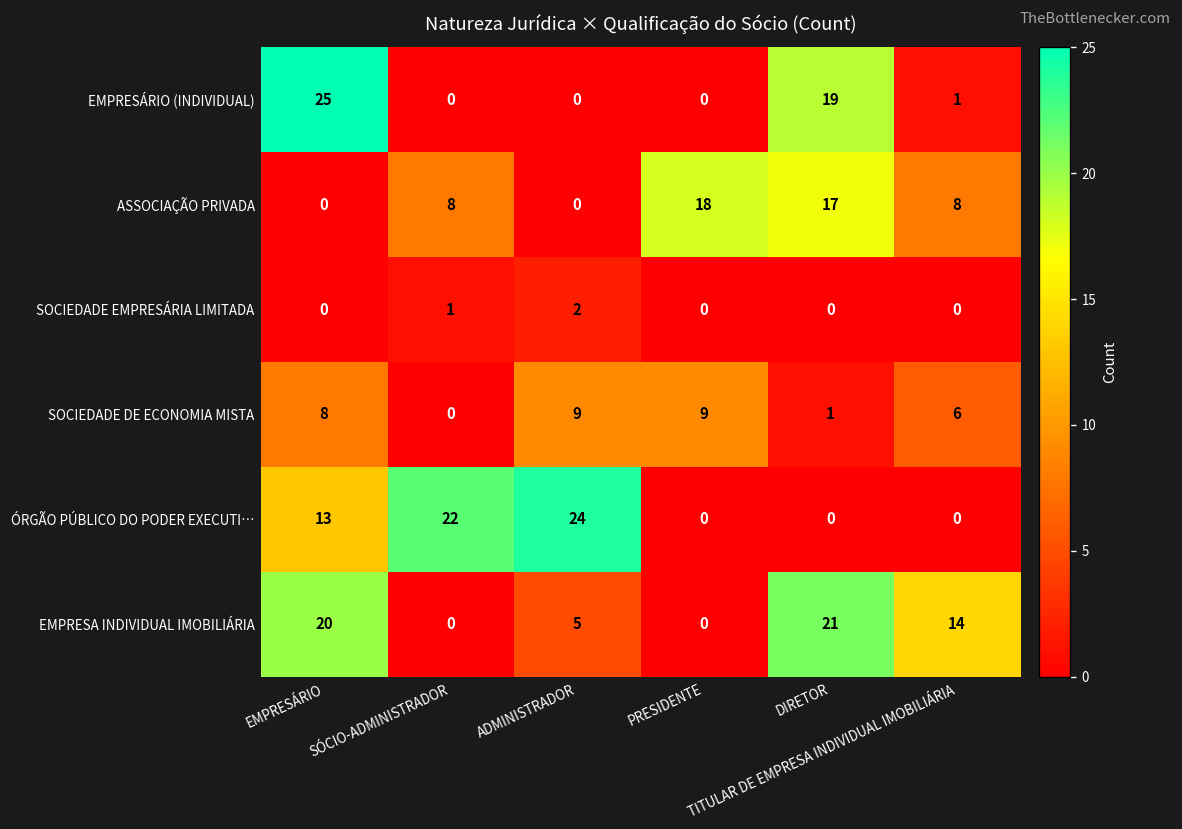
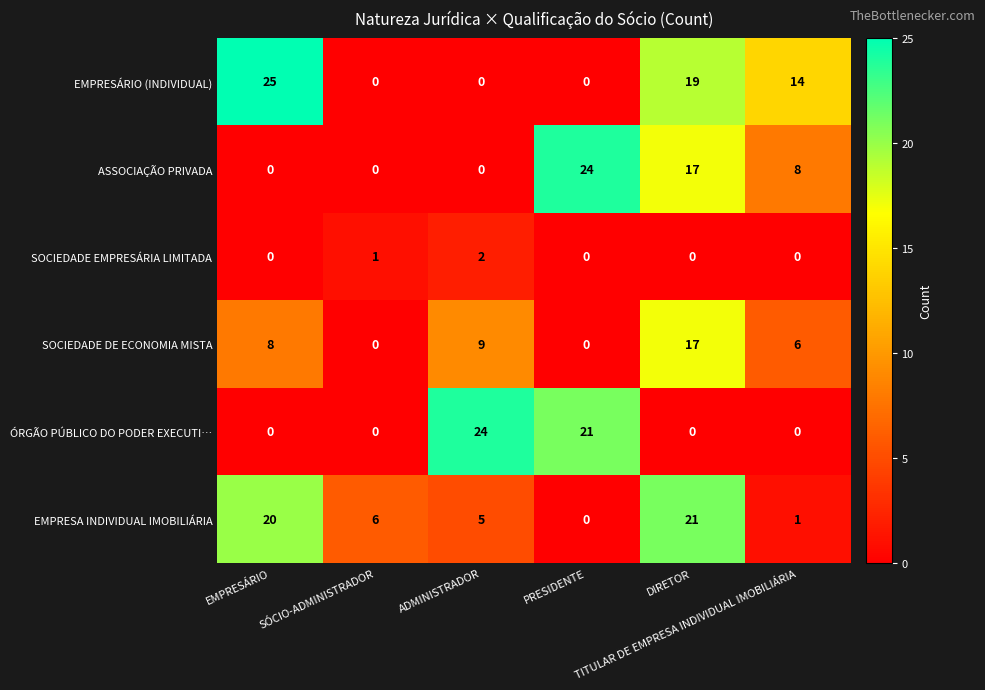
EMPRESÁRIO (INDIVIDUAL), TITULAR DE EMPRESA INDIVIDUAL IMOBILIÁRIA: 1 -> 14
ASSOCIAÇÃO PRIVADA, SÓCIO-ADMINISTRADOR: 8 -> 0
ASSOCIAÇÃO PRIVADA, PRESIDENTE: 18 -> 24
SOCIEDADE DE ECONOMIA MISTA, PRESIDENTE: 9 -> 0
SOCIEDADE DE ECONOMIA MISTA, DIRETOR: 1 -> 17
ÓRGÃO PÚBLICO DO PODER EXECUTI…, EMPRESÁRIO: 13 -> 0
ÓRGÃO PÚBLICO DO PODER EXECUTI…, SÓCIO-ADMINISTRADOR: 22 -> 0
ÓRGÃO PÚBLICO DO PODER EXECUTI…, PRESIDENTE: 0 -> 21
EMPRESA INDIVIDUAL IMOBILIÁRIA, SÓCIO-ADMINISTRADOR: 0 -> 6
EMPRESA INDIVIDUAL IMOBILIÁRIA, TITULAR DE EMPRESA INDIVIDUAL IMOBILIÁRIA: 14 -> 1
